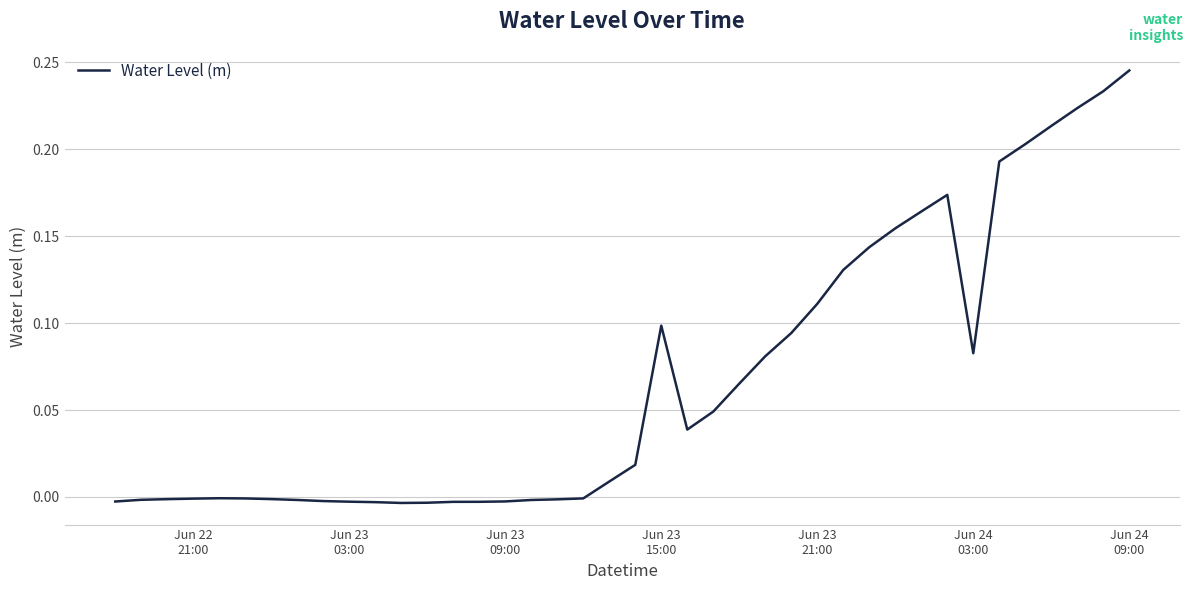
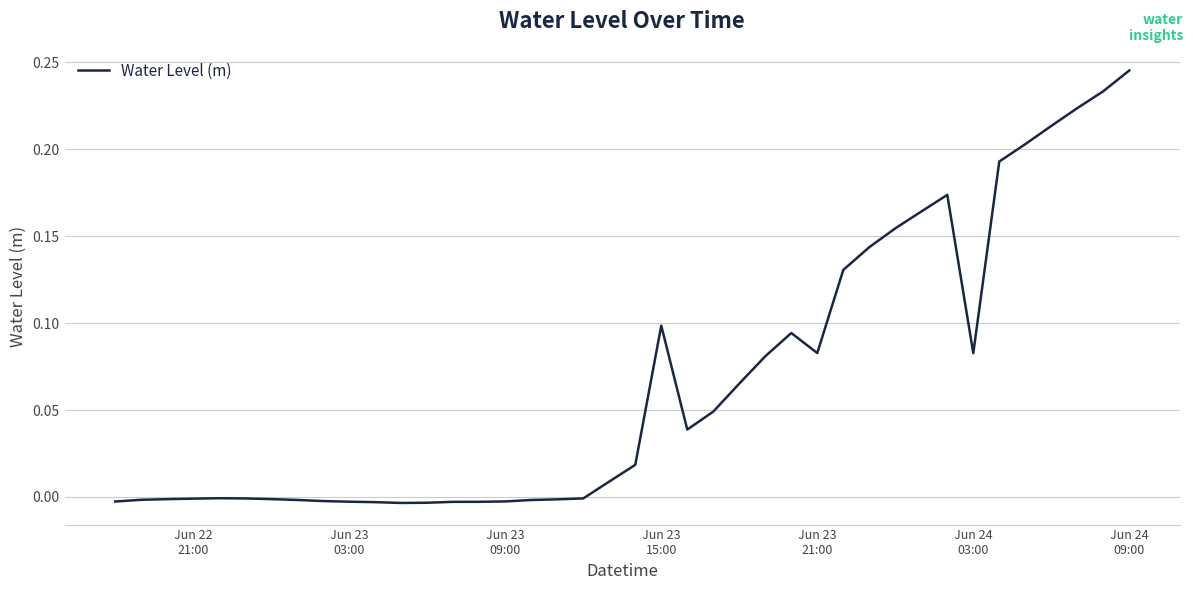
Jun 23 21:00: 0.111 -> 0.083
